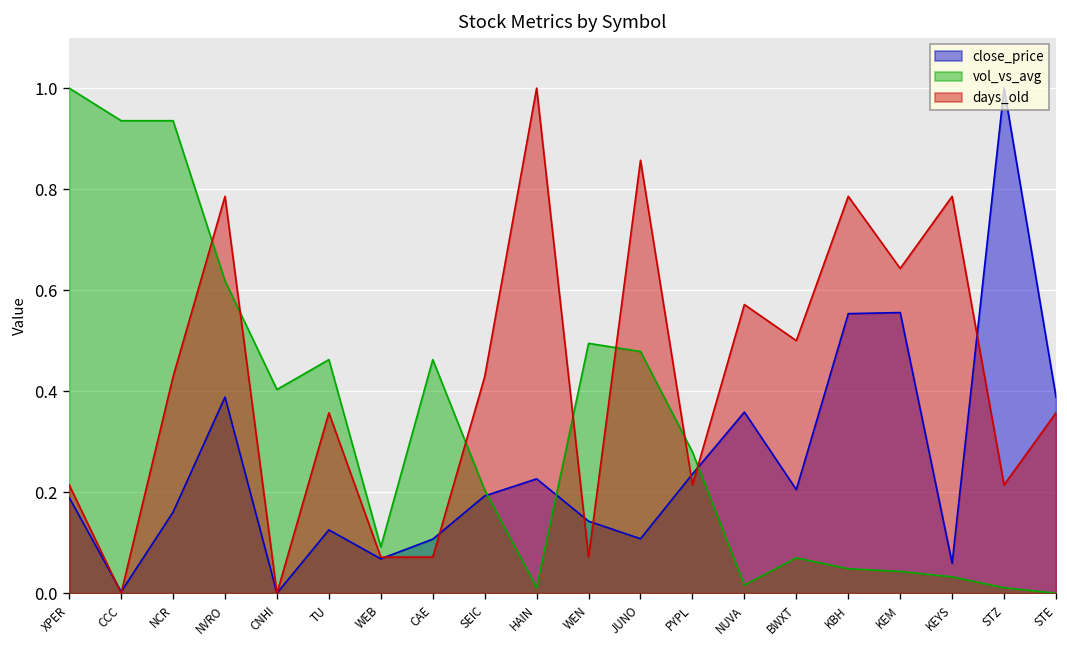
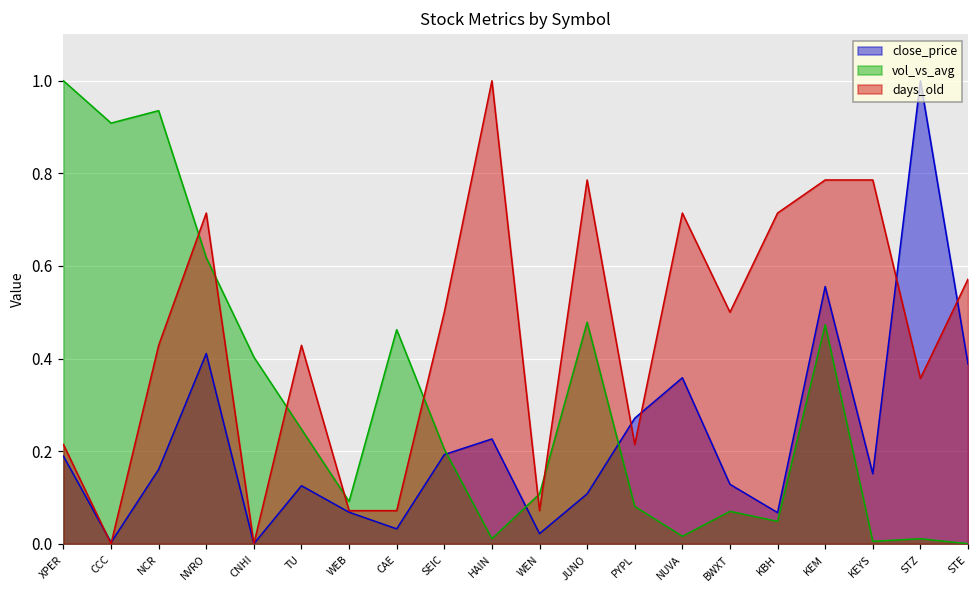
vol_vs_avg, CCC: 0.94 -> 0.91
close_price, NVRO: 0.39 -> 0.41
days_old, NVRO: 0.79 -> 0.71
vol_vs_avg, TU: 0.46 -> 0.25
days_old, TU: 0.36 -> 0.43
close_price, CAE: 0.11 -> 0.03
days_old, SEIC: 0.43 -> 0.50
close_price, WEN: 0.14 -> 0.02
vol_vs_avg, WEN: 0.49 -> 0.11
days_old, JUNO: 0.86 -> 0.79
close_price, PYPL: 0.24 -> 0.27
vol_vs_avg, PYPL: 0.28 -> 0.08
days_old, NUVA: 0.57 -> 0.71
close_price, BWXT: 0.20 -> 0.13
close_price, KBH: 0.55 -> 0.07
days_old, KBH: 0.79 -> 0.71
vol_vs_avg, KEM: 0.04 -> 0.47
days_old, KEM: 0.64 -> 0.79
close_price, KEYS: 0.06 -> 0.15
vol_vs_avg, KEYS: 0.03 -> 0.01
days_old, STZ: 0.21 -> 0.36
days_old, STE: 0.36 -> 0.57
